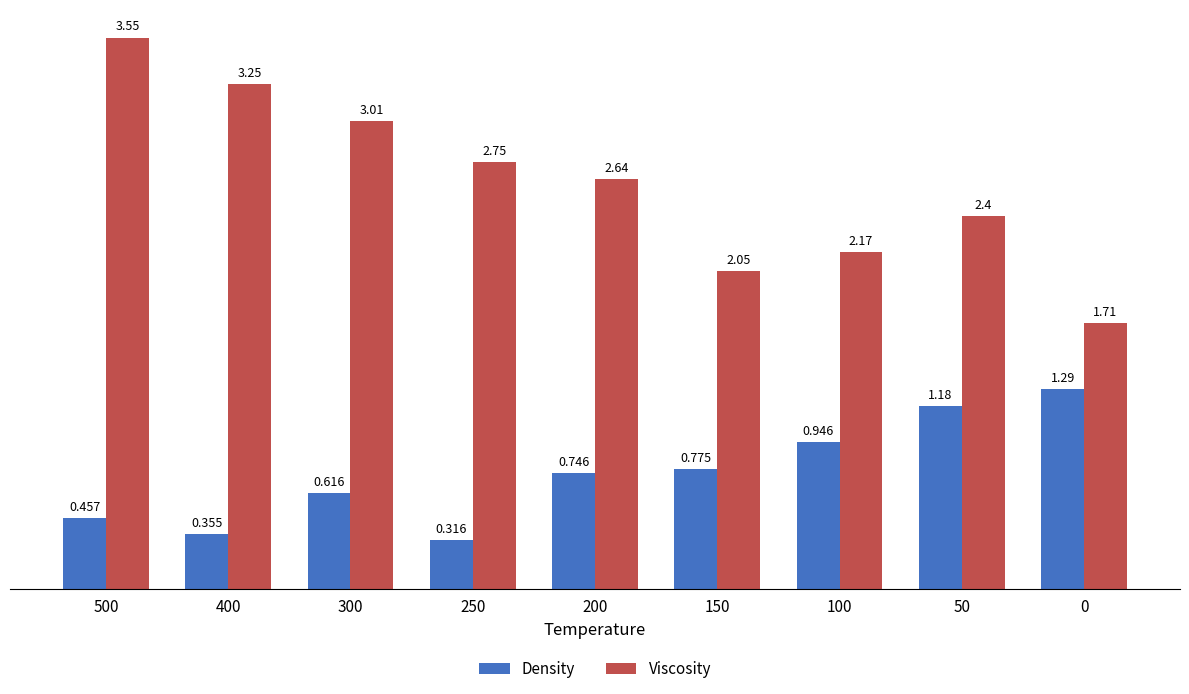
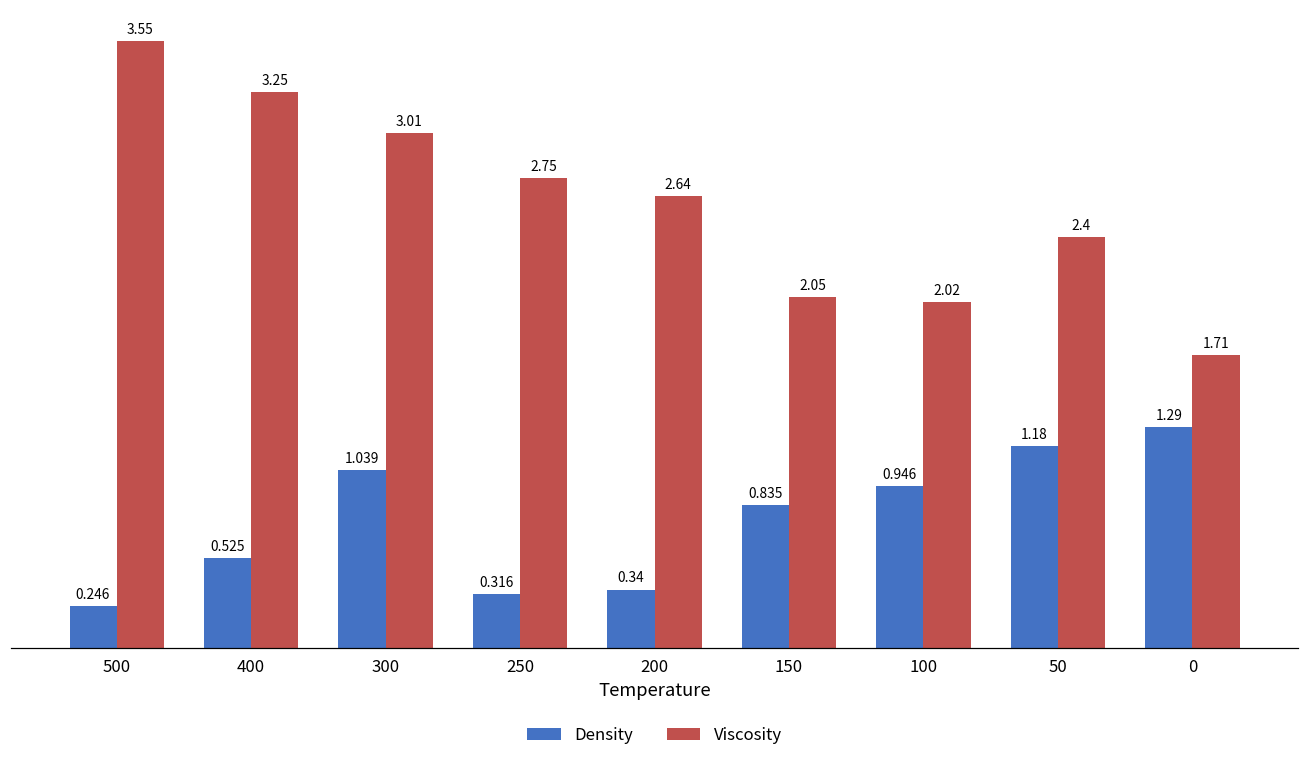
Density, 500: 0.457 -> 0.246
Density, 400: 0.355 -> 0.525
Density, 300: 0.616 -> 1.039
Density, 200: 0.746 -> 0.34
Density, 150: 0.775 -> 0.835
Viscosity, 100: 2.17 -> 2.02
